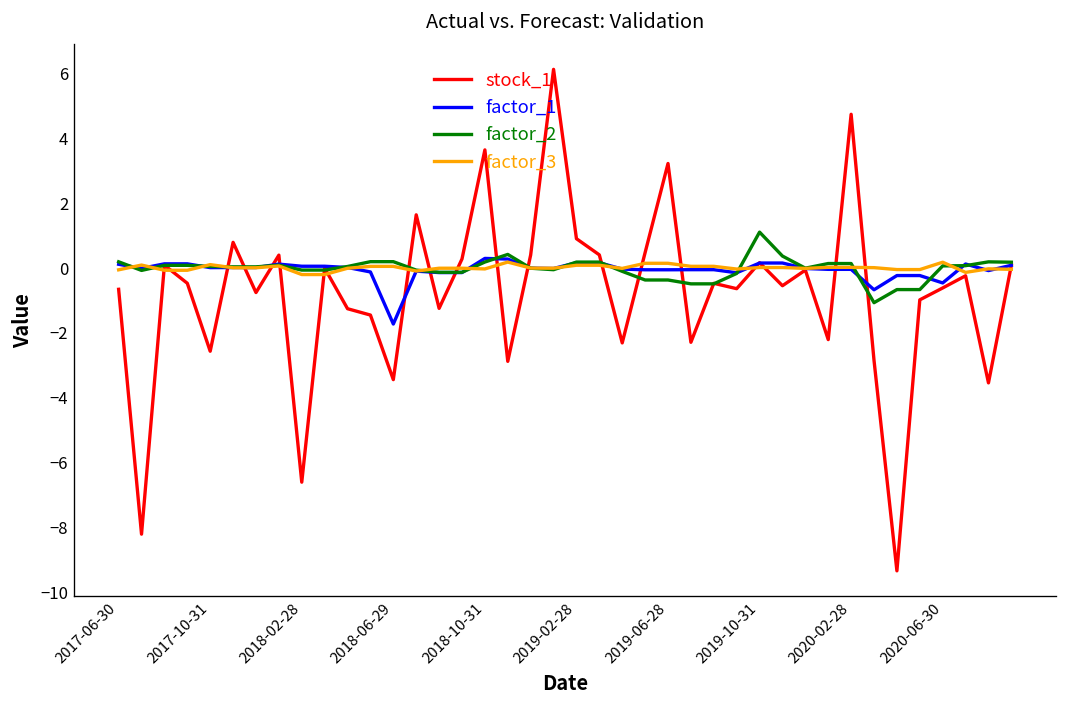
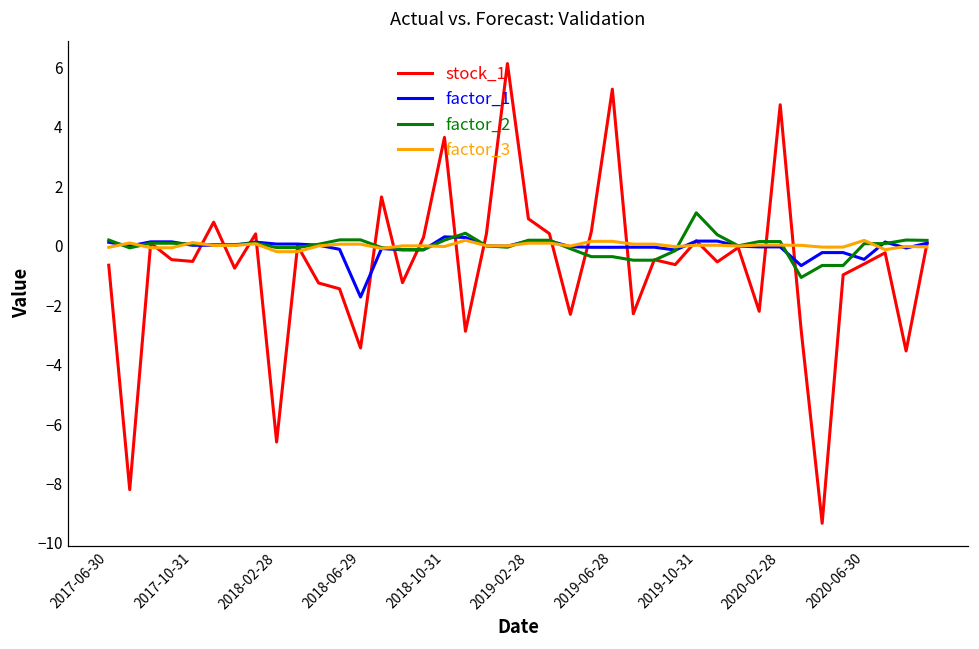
stock_1, 2017-10-31: -2.6 -> -0.5
stock_1, 2019-06-28: 3.2 -> 5.3
